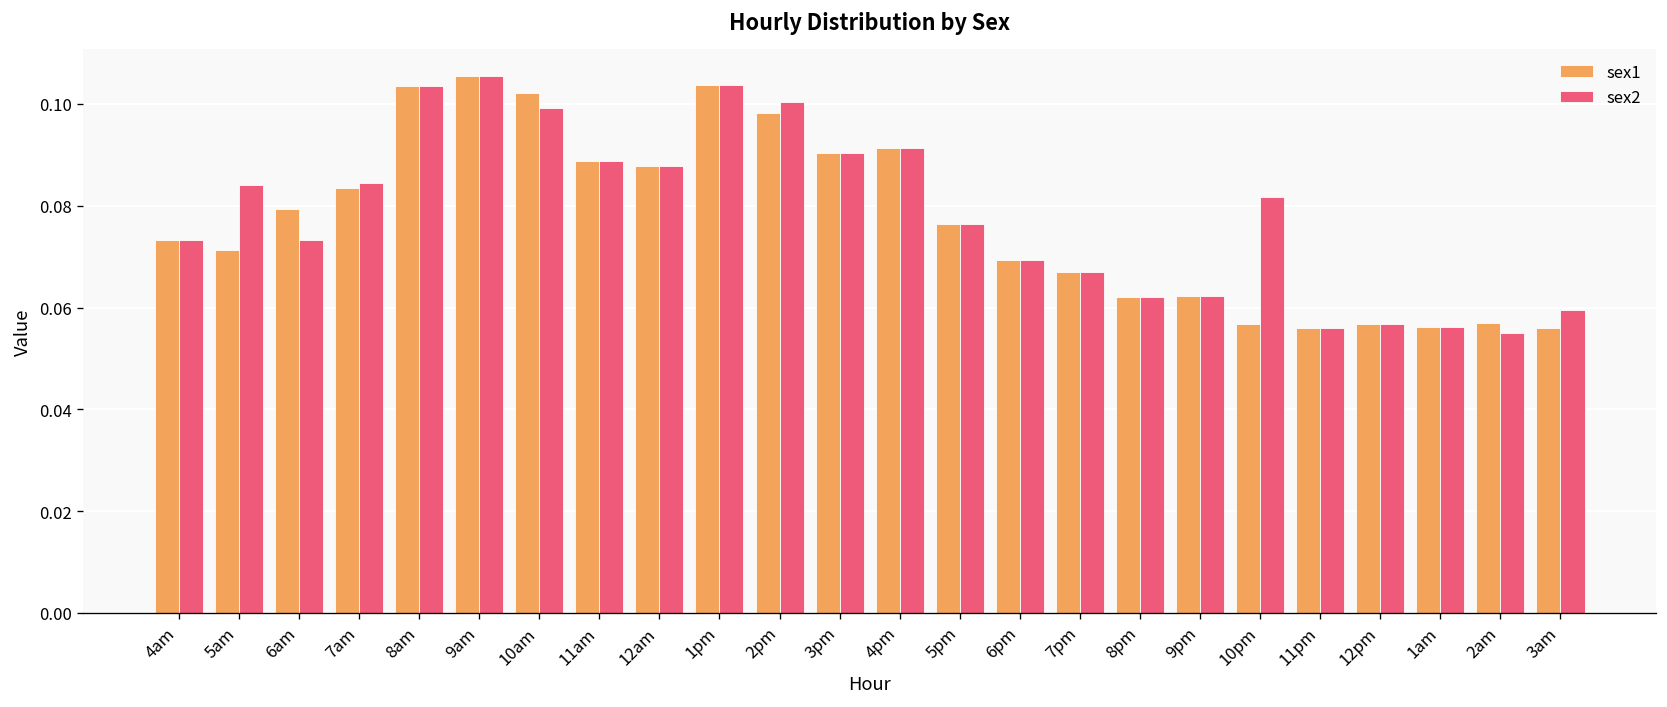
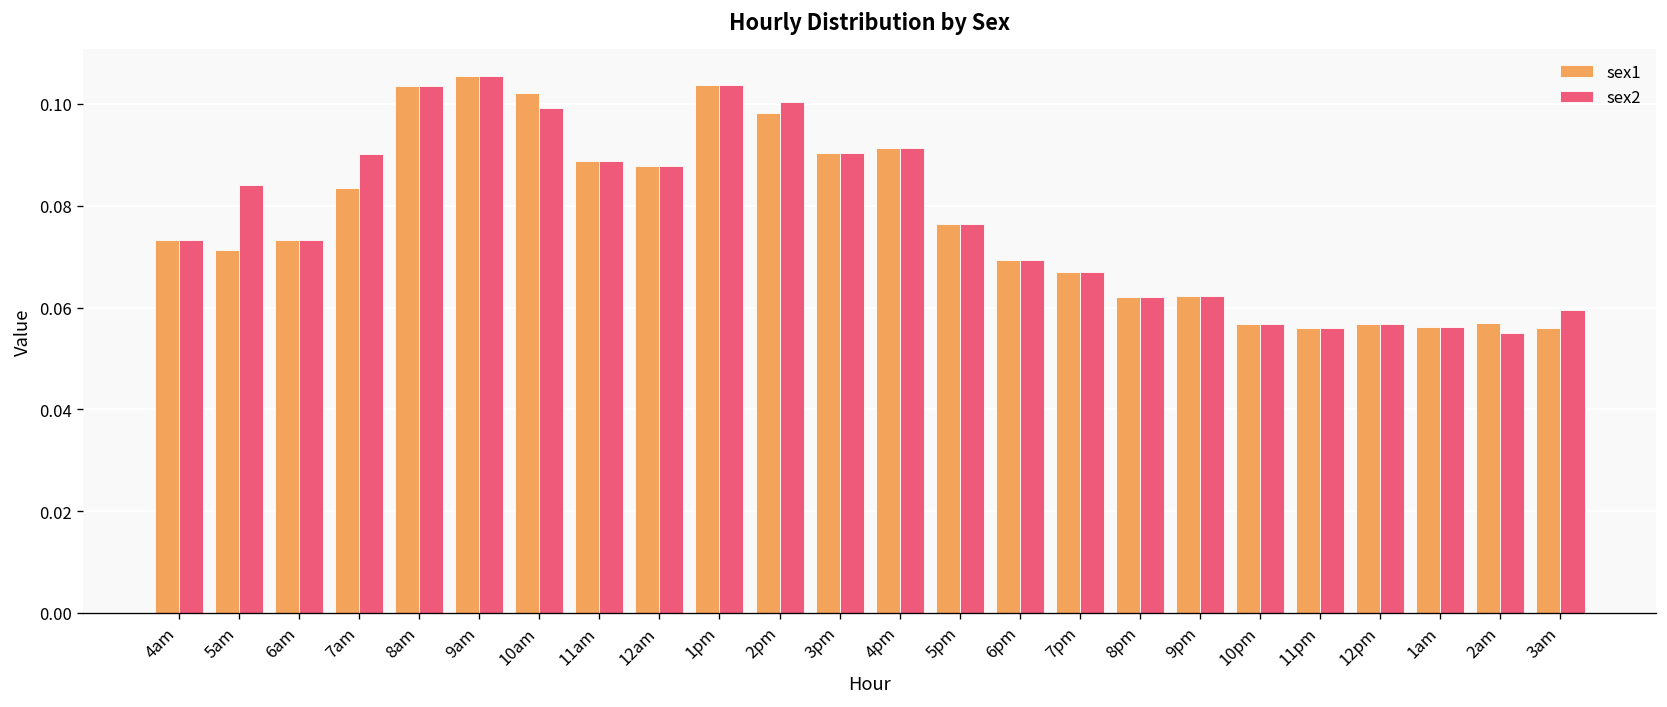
sex1, 6am: 0.079 -> 0.073
sex2, 7am: 0.084 -> 0.090
sex2, 10pm: 0.082 -> 0.057
